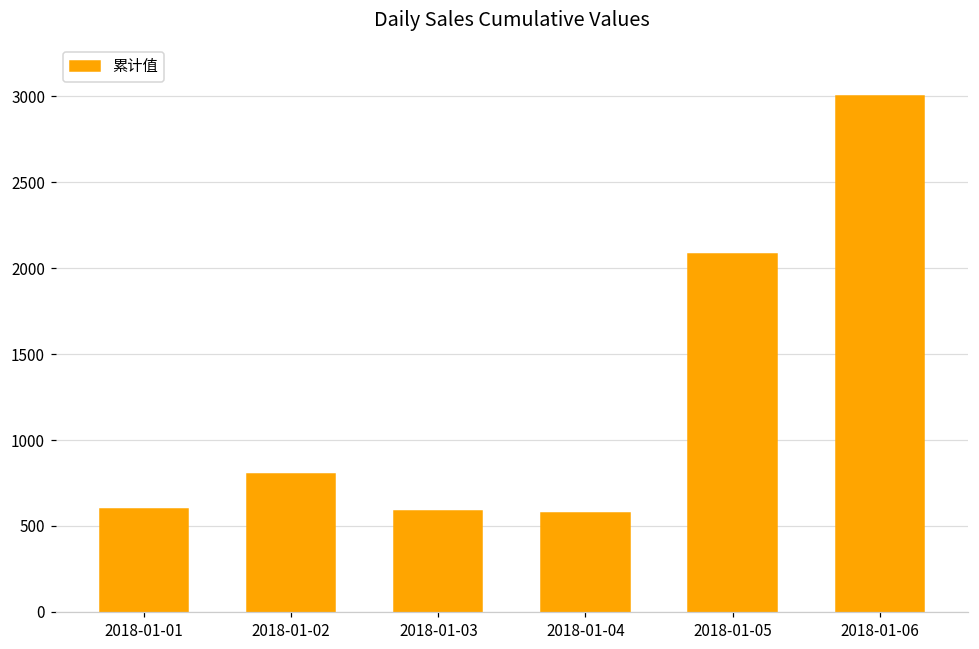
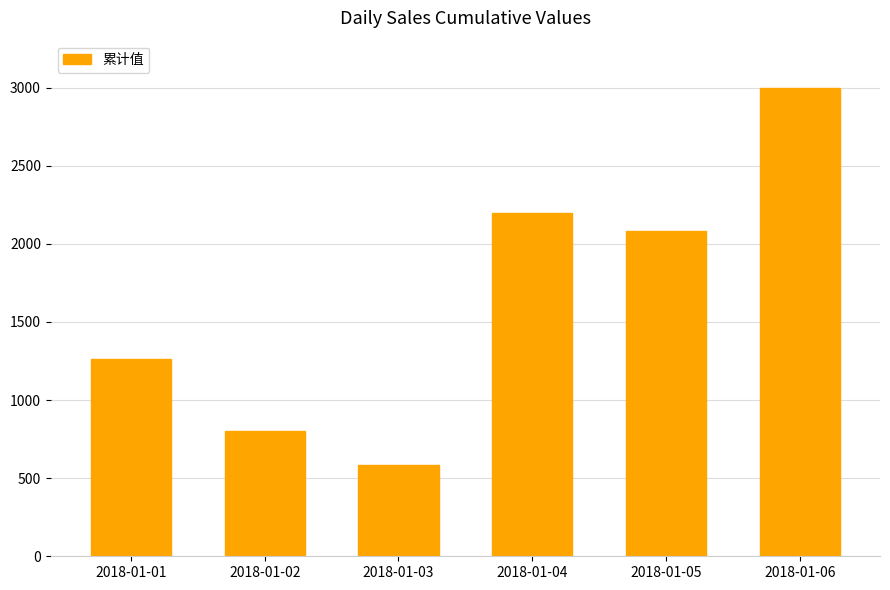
2018-01-01: 600 -> 1260
2018-01-04: 570 -> 2200
